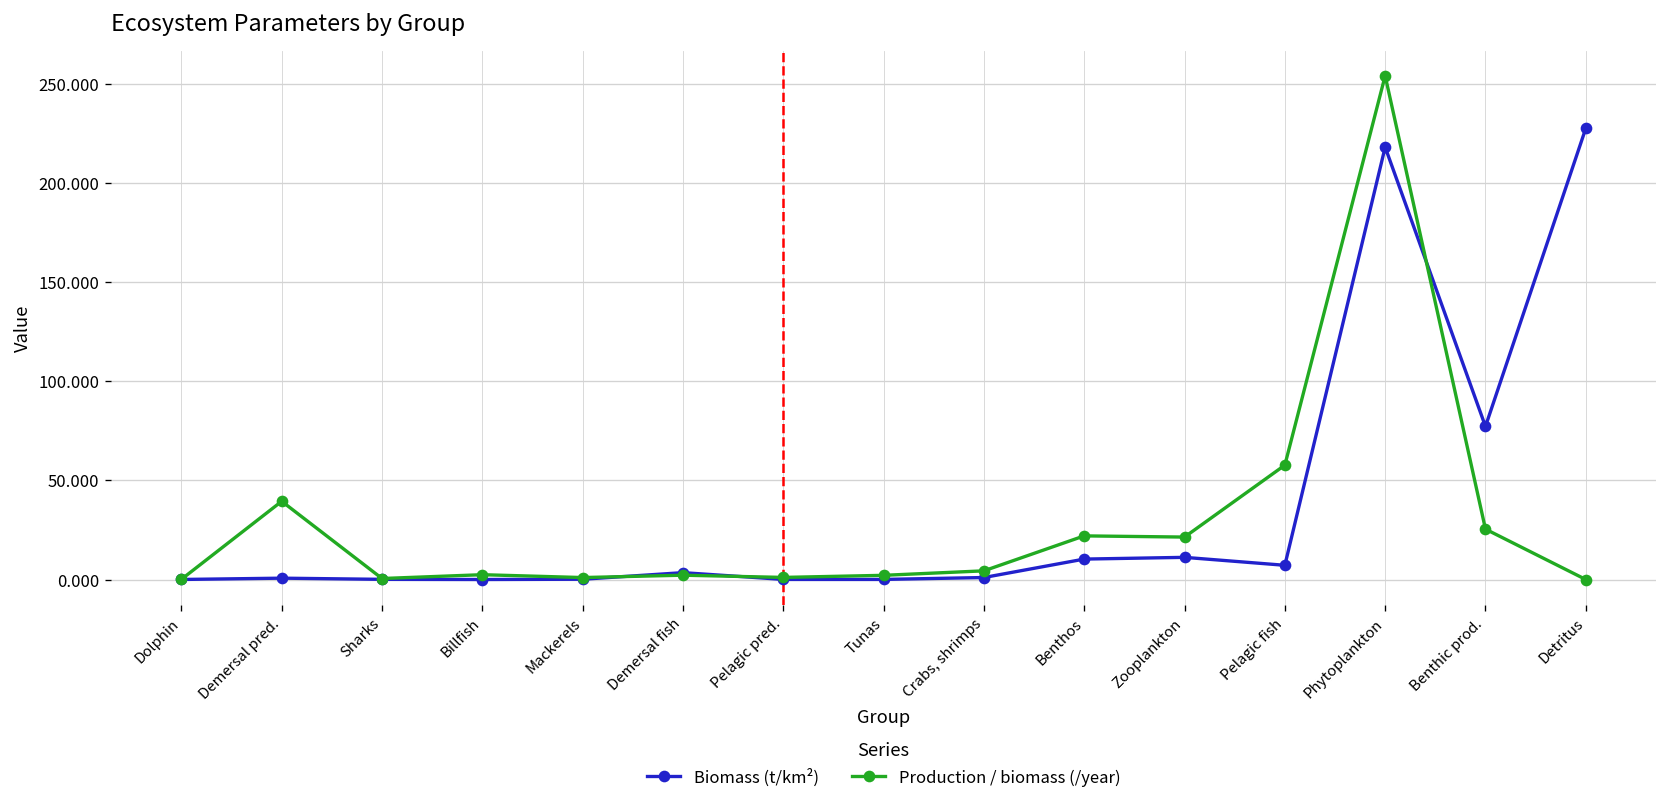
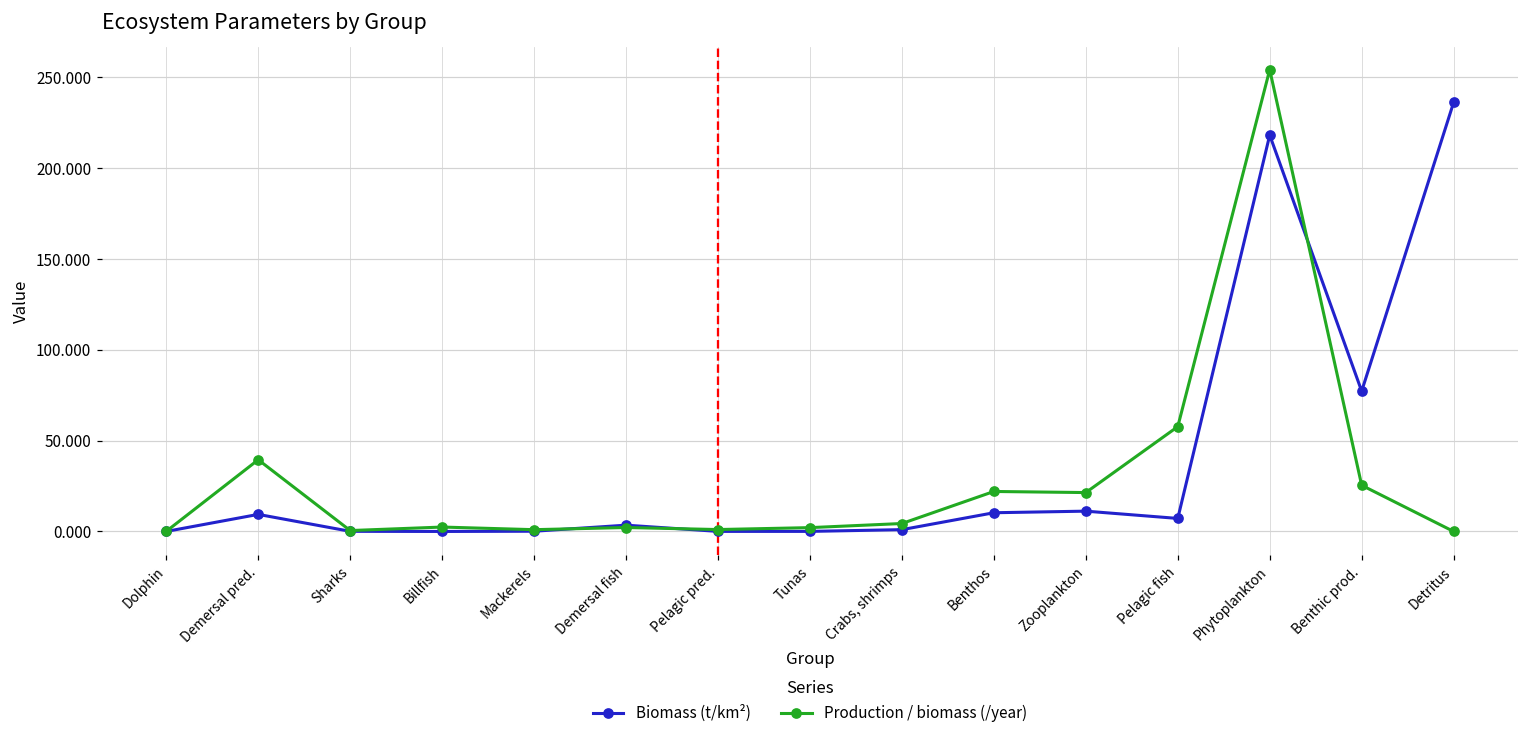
Biomass (t/km²), Demersal pred.: 1 -> 9
Biomass (t/km²), Detritus: 228 -> 236
